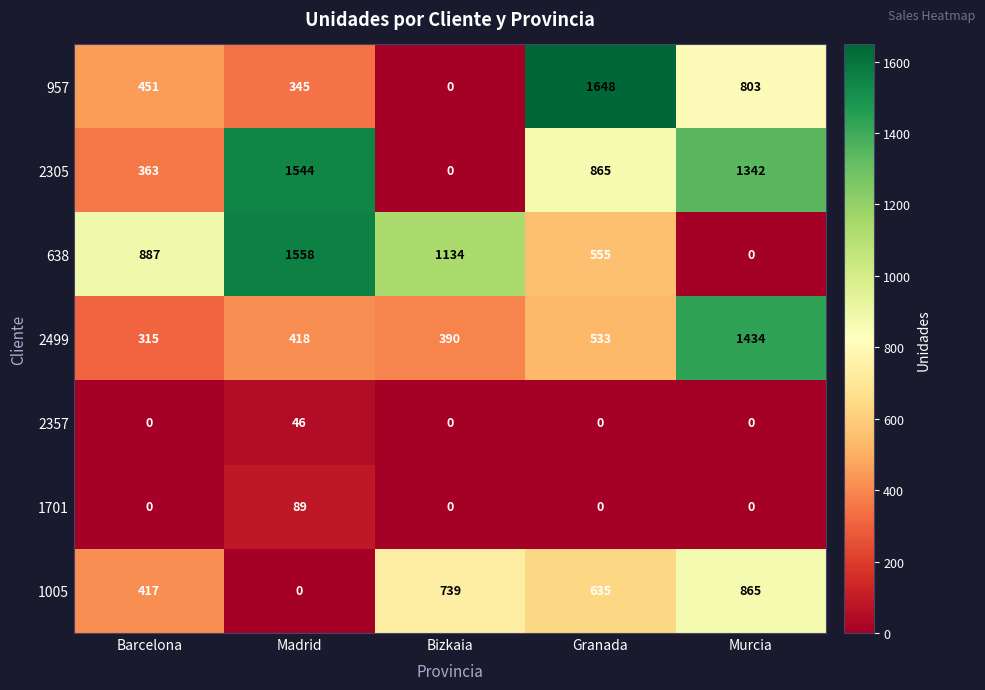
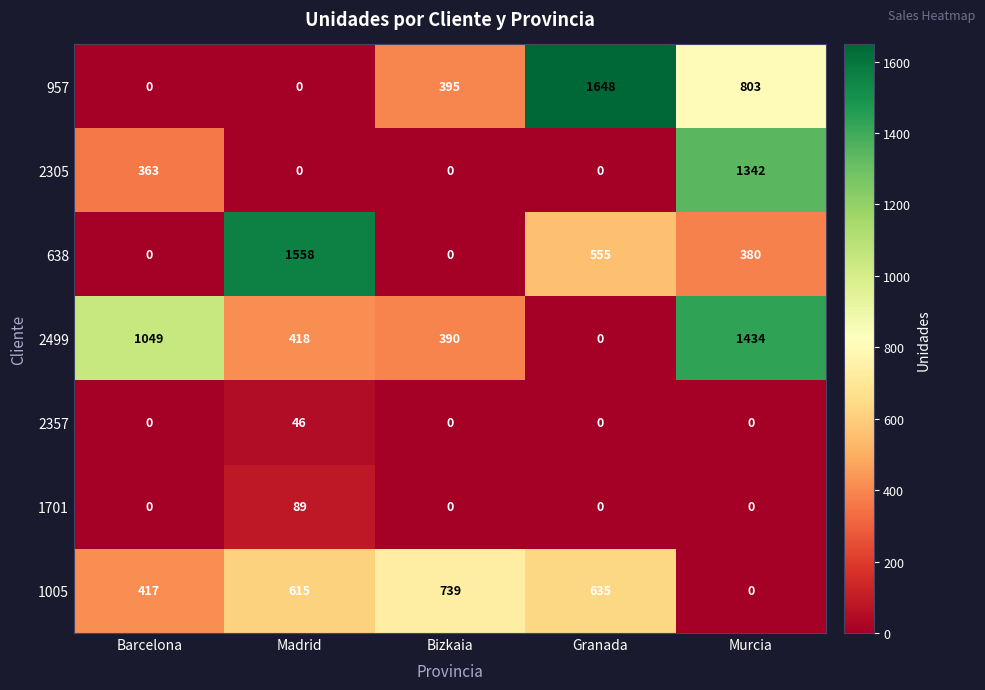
957, Barcelona: 451 -> 0
957, Madrid: 345 -> 0
957, Bizkaia: 0 -> 395
2305, Madrid: 1544 -> 0
2305, Granada: 865 -> 0
638, Barcelona: 887 -> 0
638, Bizkaia: 1134 -> 0
638, Murcia: 0 -> 380
2499, Barcelona: 315 -> 1049
2499, Granada: 533 -> 0
1005, Madrid: 0 -> 615
1005, Murcia: 865 -> 0
